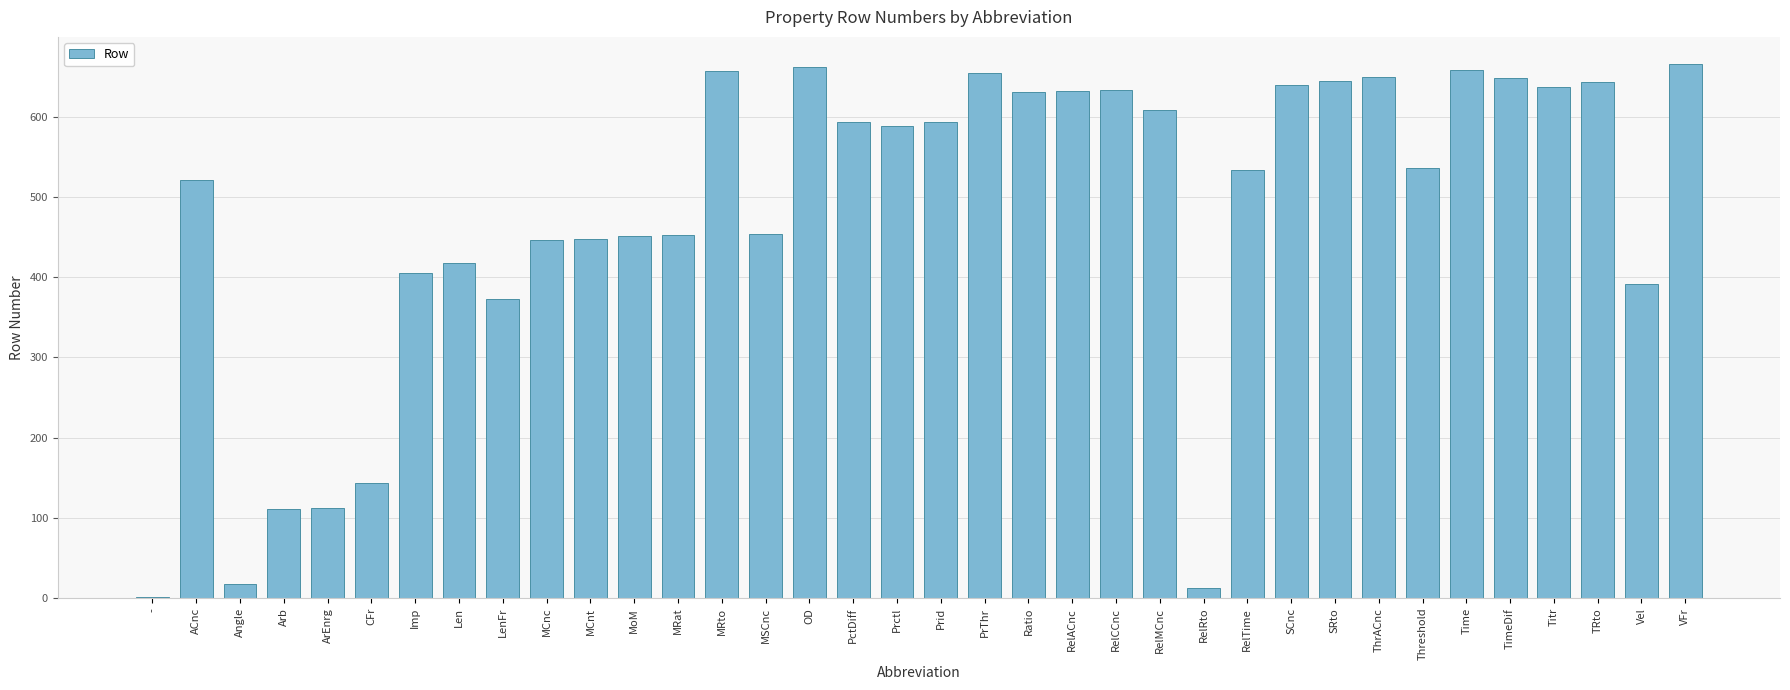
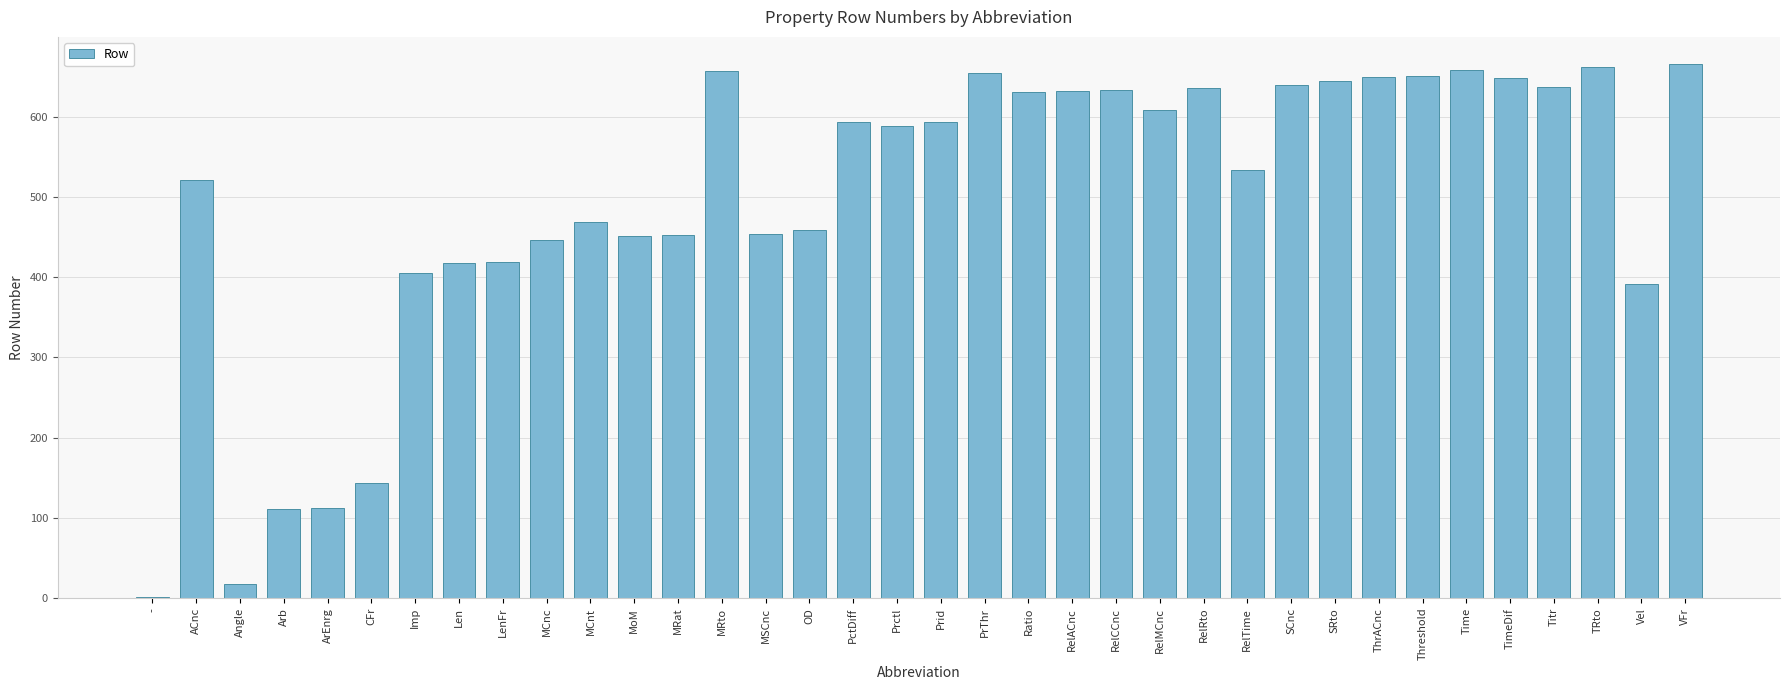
LenFr: 370 -> 420
MCnt: 450 -> 470
OD: 660 -> 460
RelRto: 10 -> 640
Threshold: 540 -> 650
TRto: 640 -> 660
